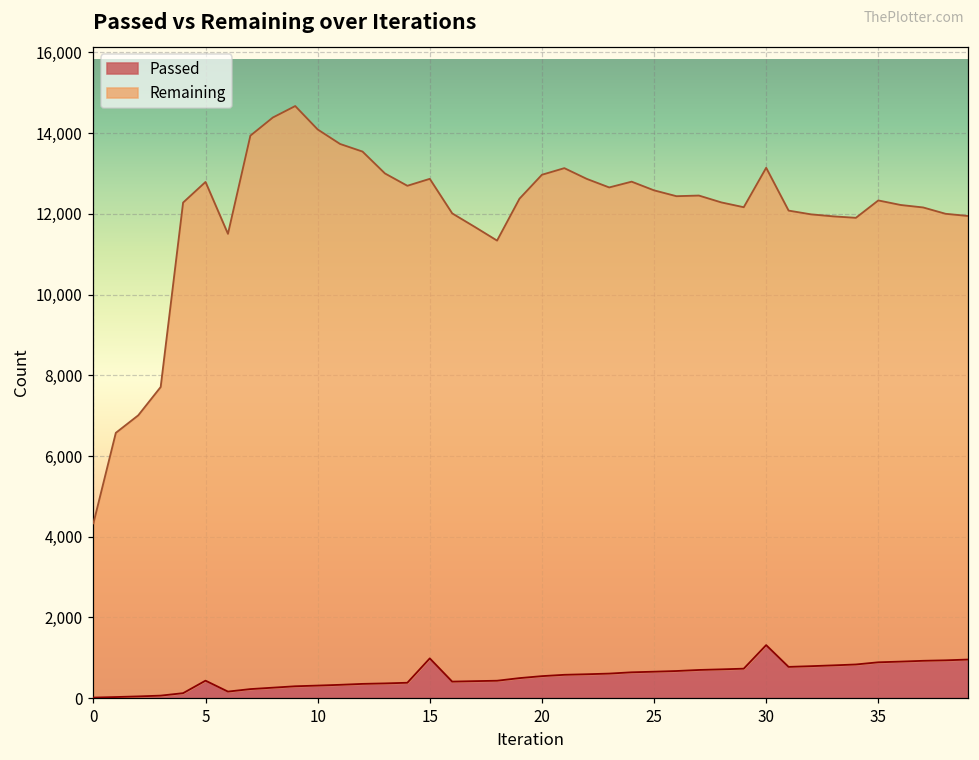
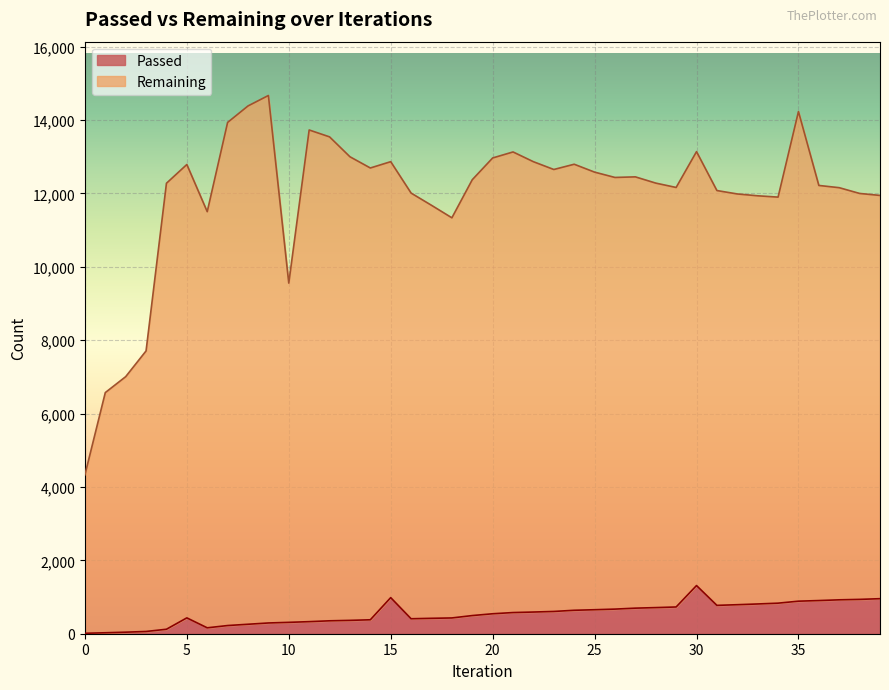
Remaining, 10: 13,800 -> 9,200
Remaining, 35: 11,400 -> 13,300
